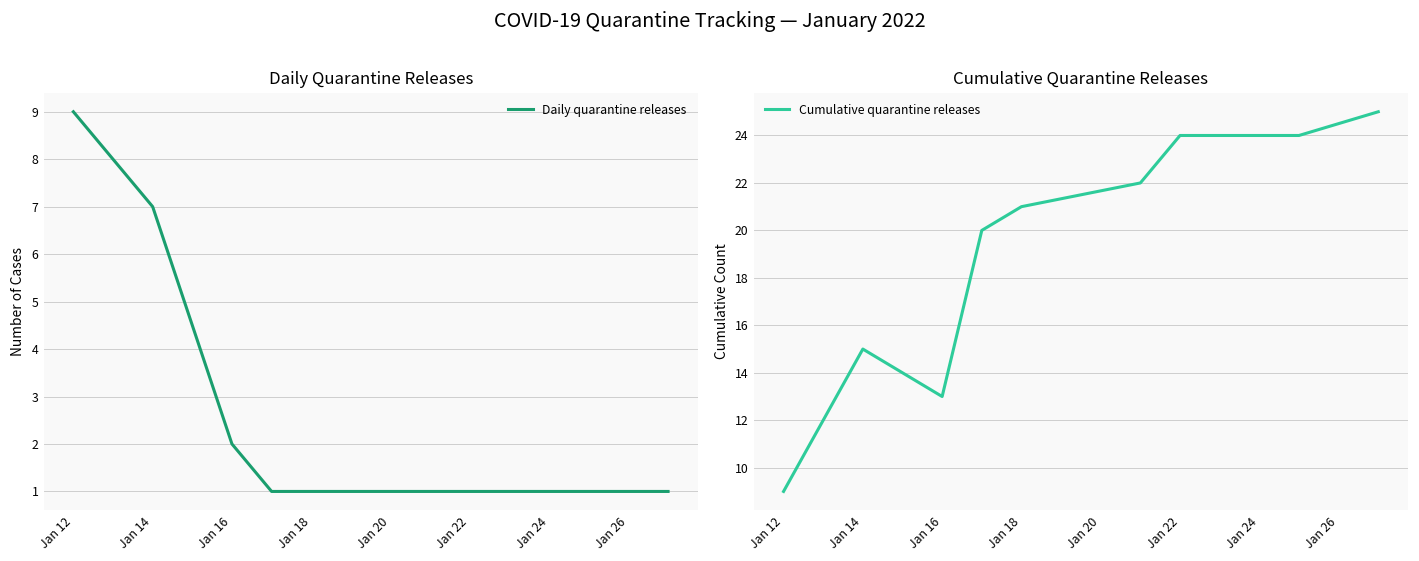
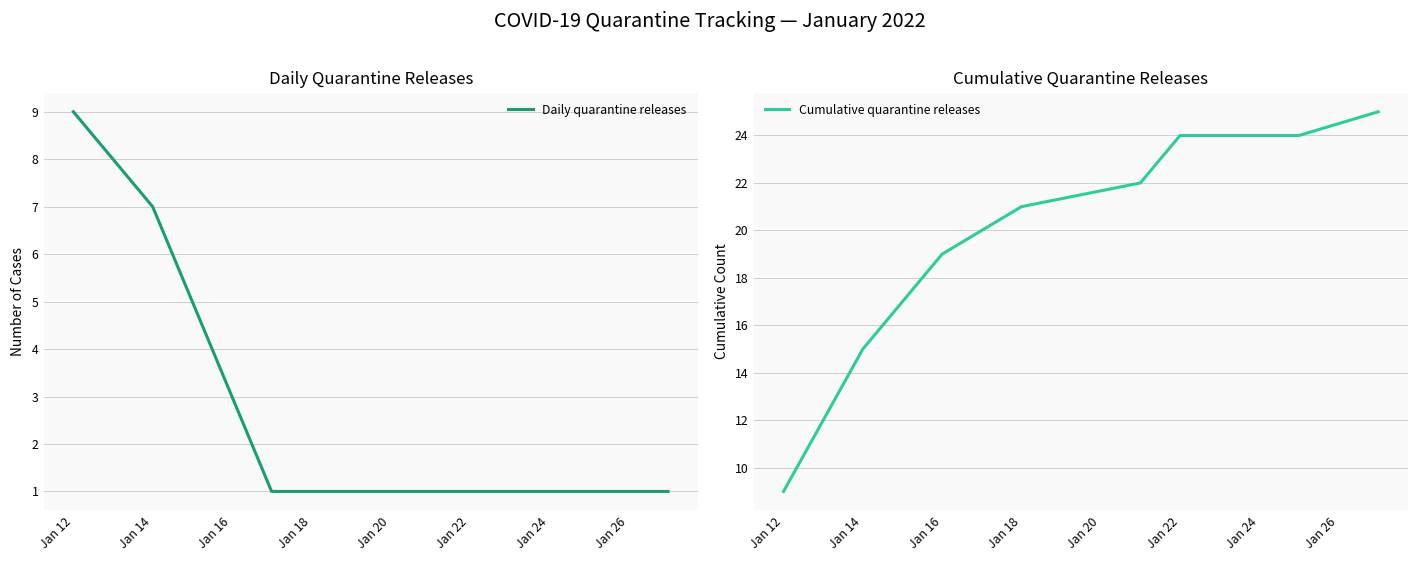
Daily Quarantine Releases, Jan 16: 2 -> 3
Cumulative Quarantine Releases, Jan 16: 13 -> 19
